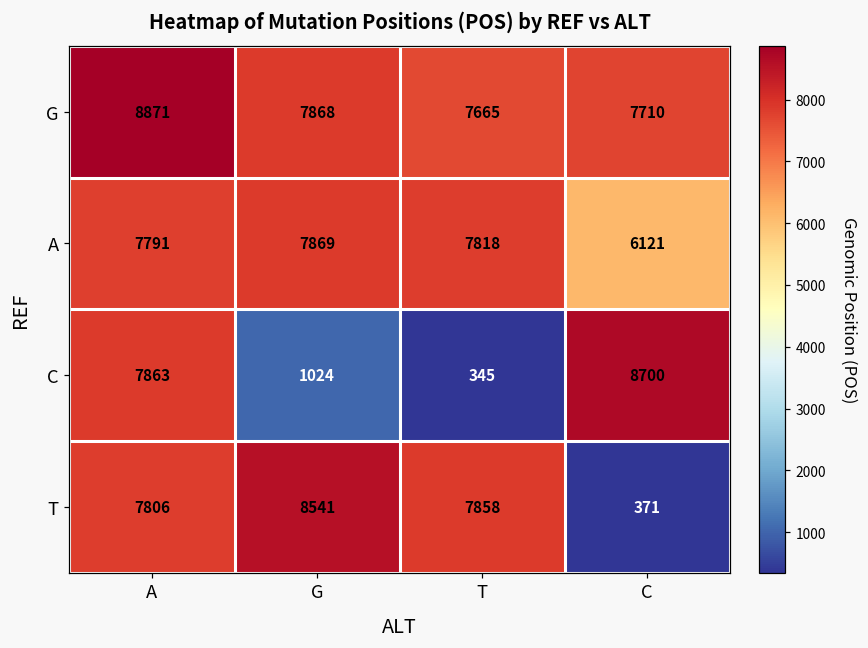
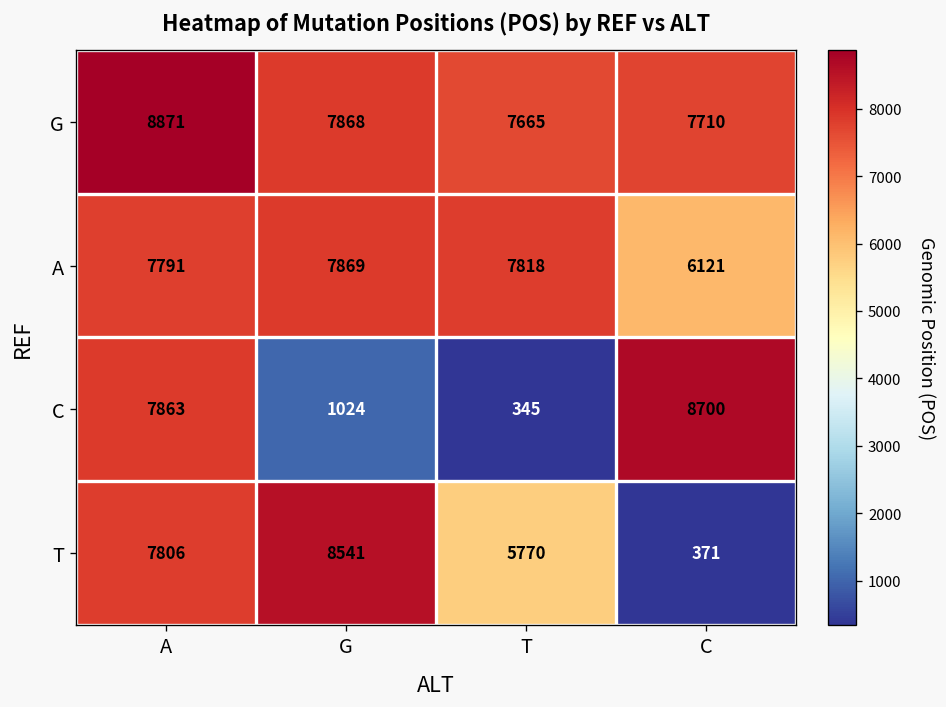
T, T: 7858 -> 5770
